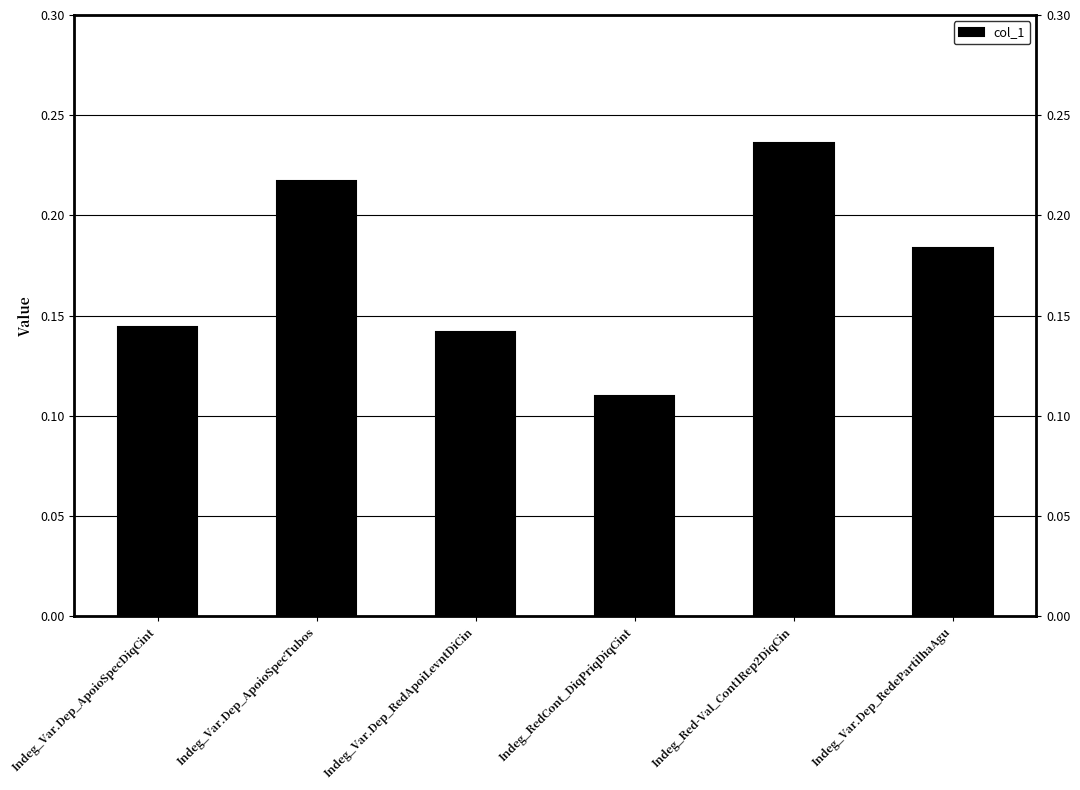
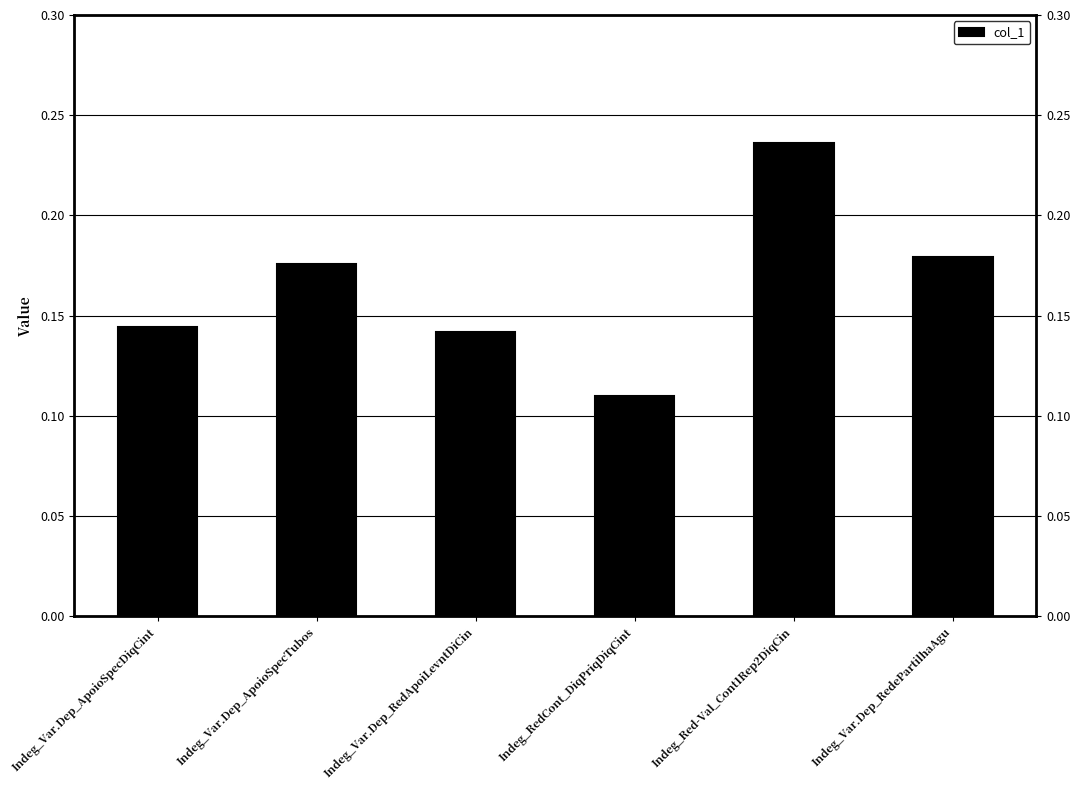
Indeg_Var.Dep_ApoioSpecTubos: 0.217 -> 0.176
Indeg_Var.Dep_RedePartilhaAgu: 0.184 -> 0.179
